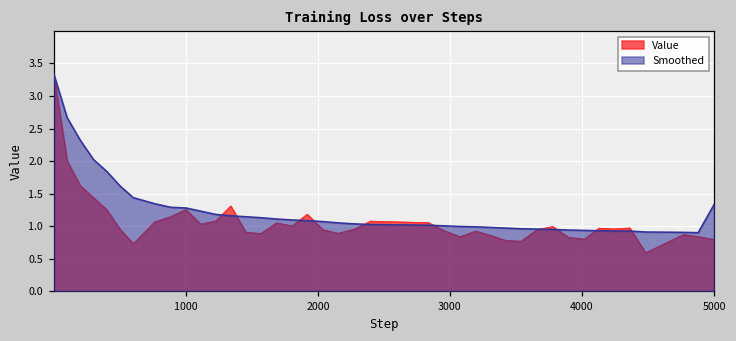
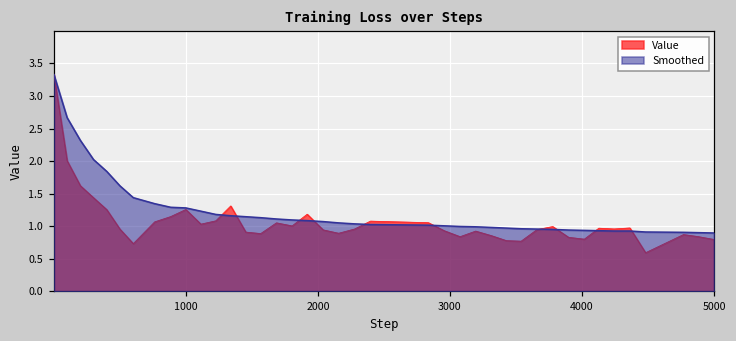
Smoothed, 5000: 1.3 -> 0.9
